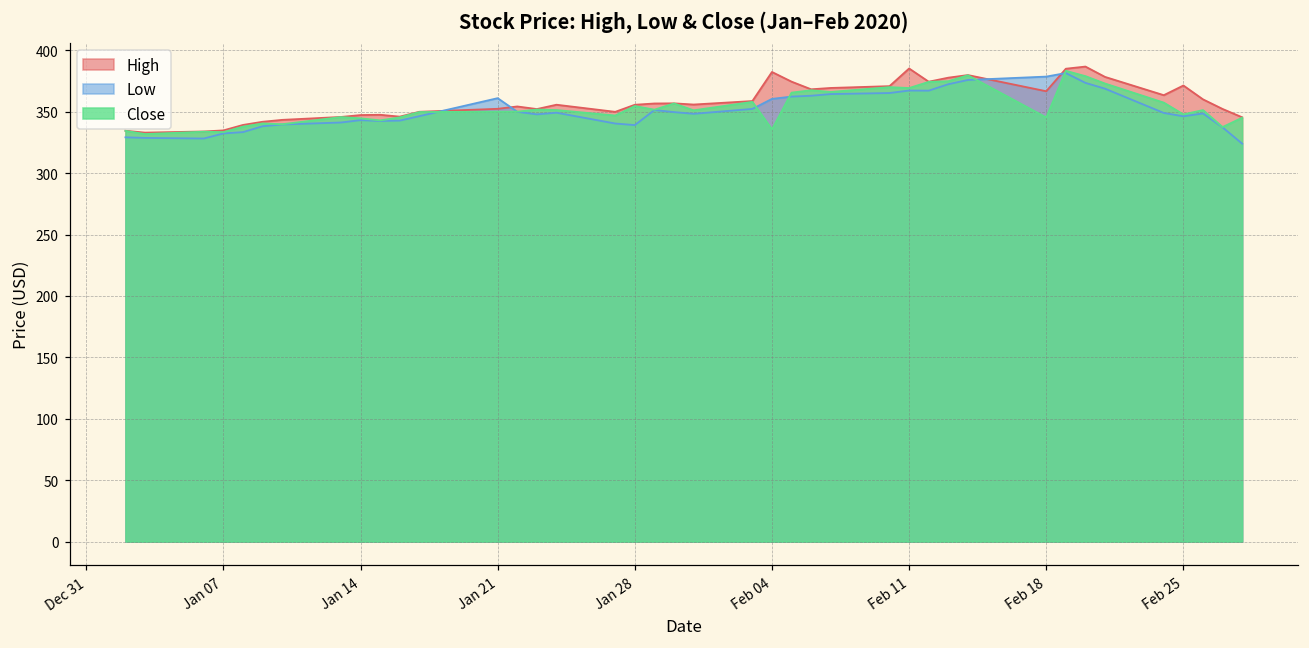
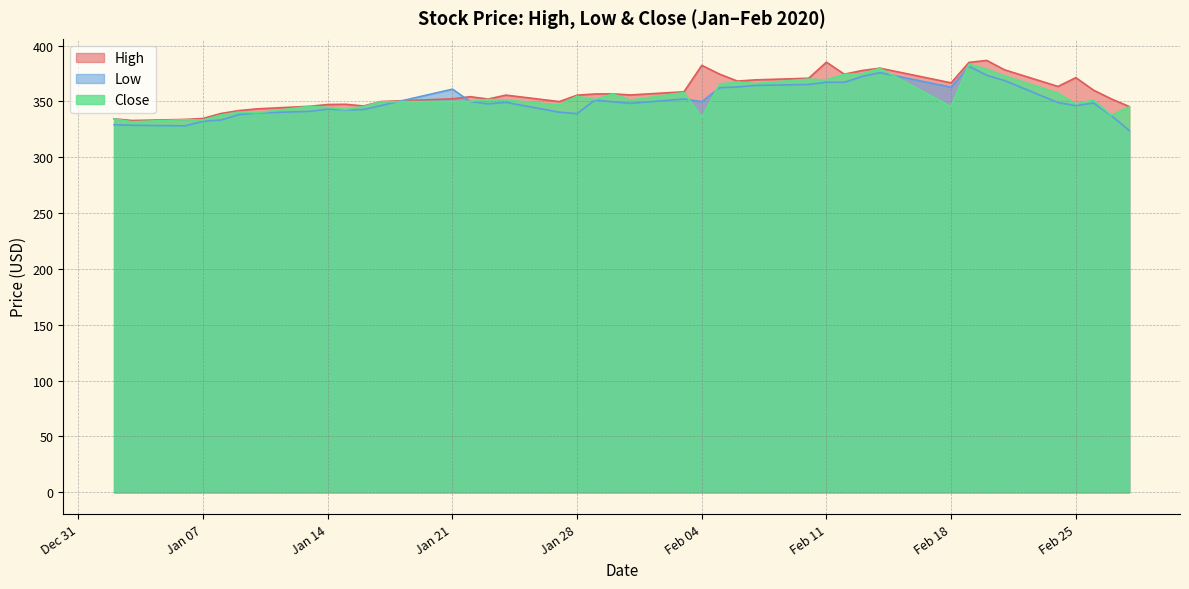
Low, Feb 04: 360 -> 350
Low, Feb 18: 379 -> 363
